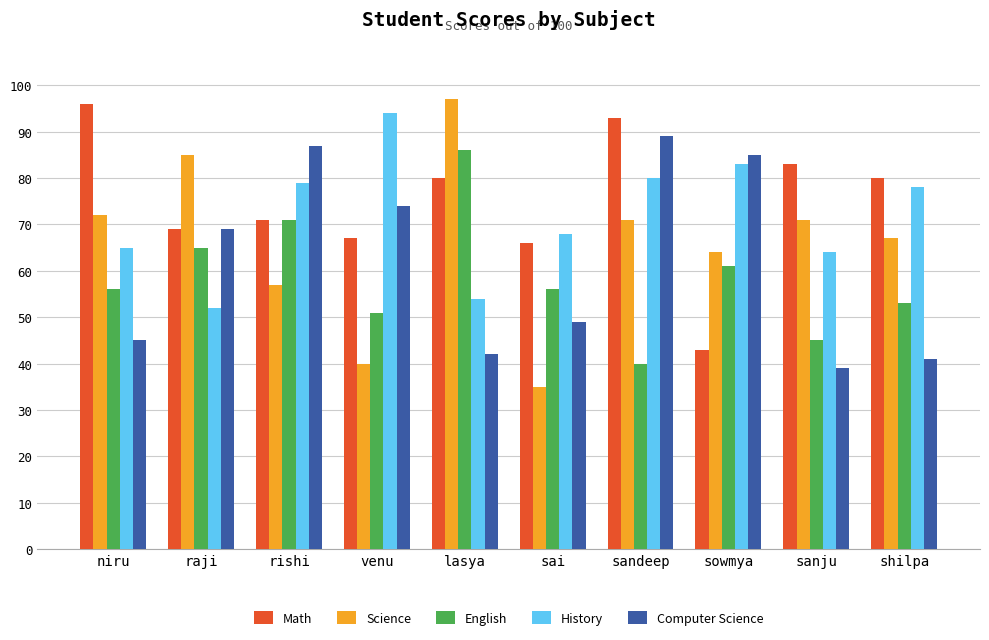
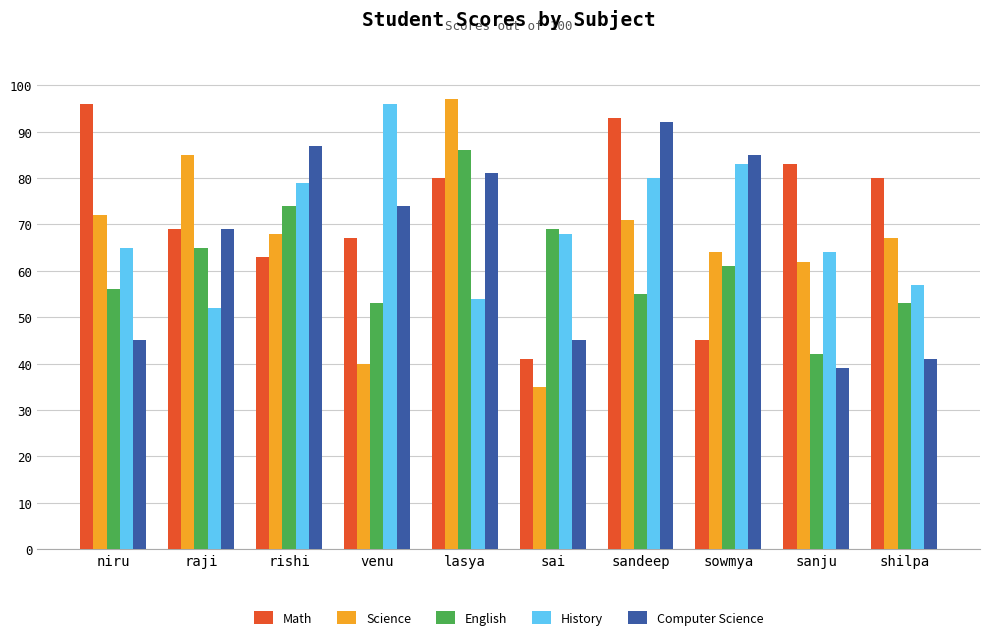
Math, rishi: 71 -> 63
Science, rishi: 57 -> 68
English, rishi: 71 -> 74
English, venu: 51 -> 53
History, venu: 94 -> 96
Computer Science, lasya: 42 -> 81
Math, sai: 66 -> 41
English, sai: 56 -> 69
Computer Science, sai: 49 -> 45
English, sandeep: 40 -> 55
Computer Science, sandeep: 89 -> 92
Math, sowmya: 43 -> 45
Science, sanju: 71 -> 62
English, sanju: 45 -> 42
History, shilpa: 78 -> 57
